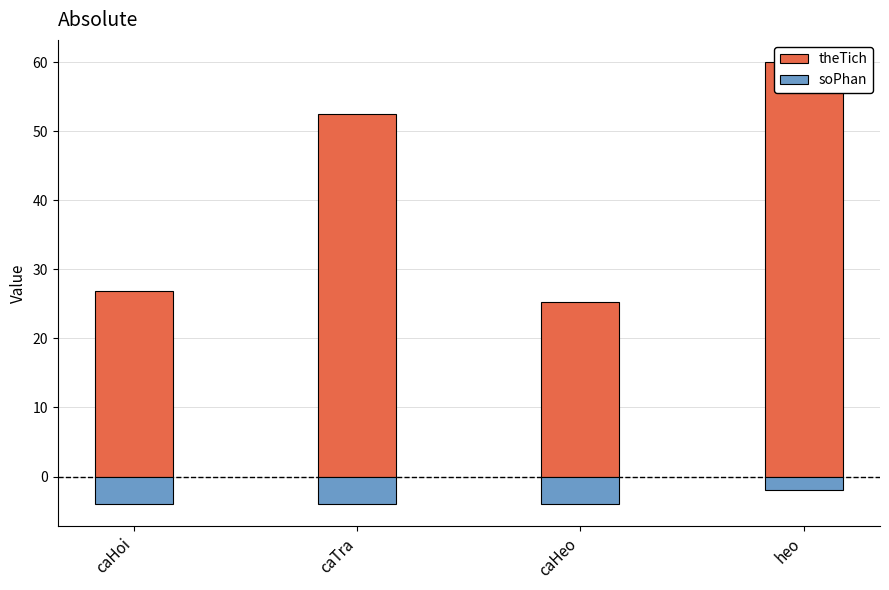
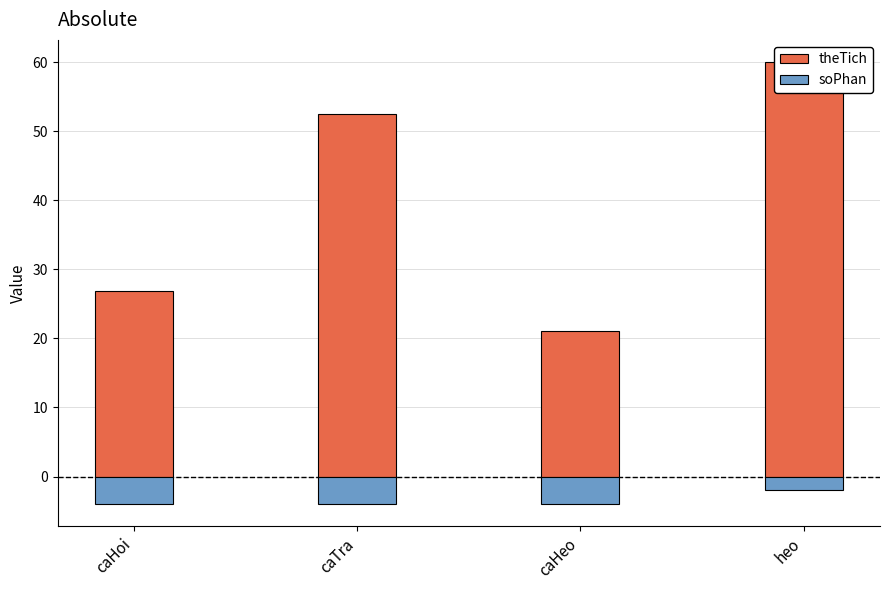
theTich, caHeo: 25 -> 21
